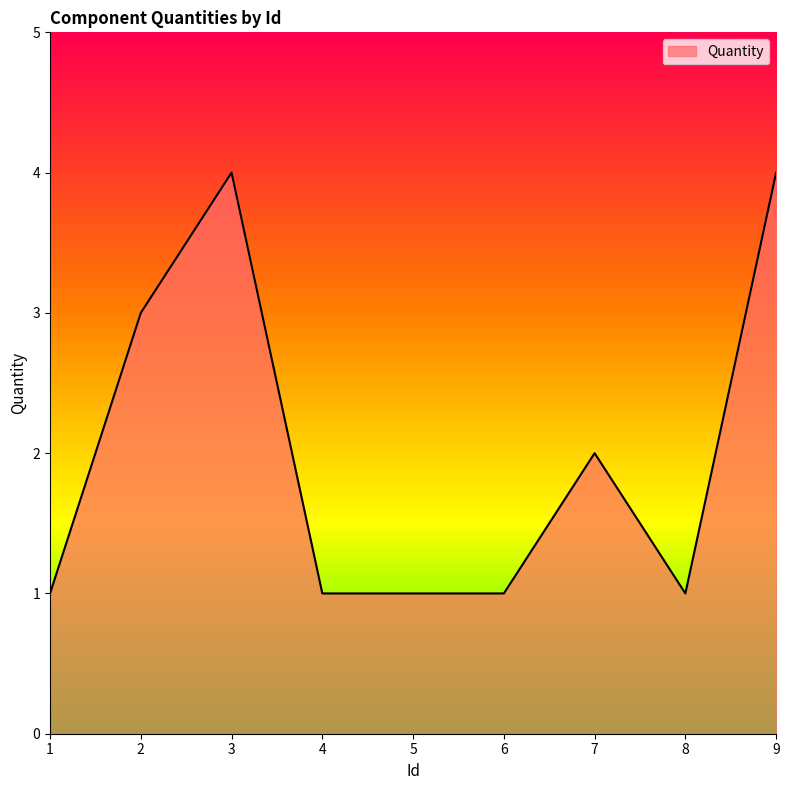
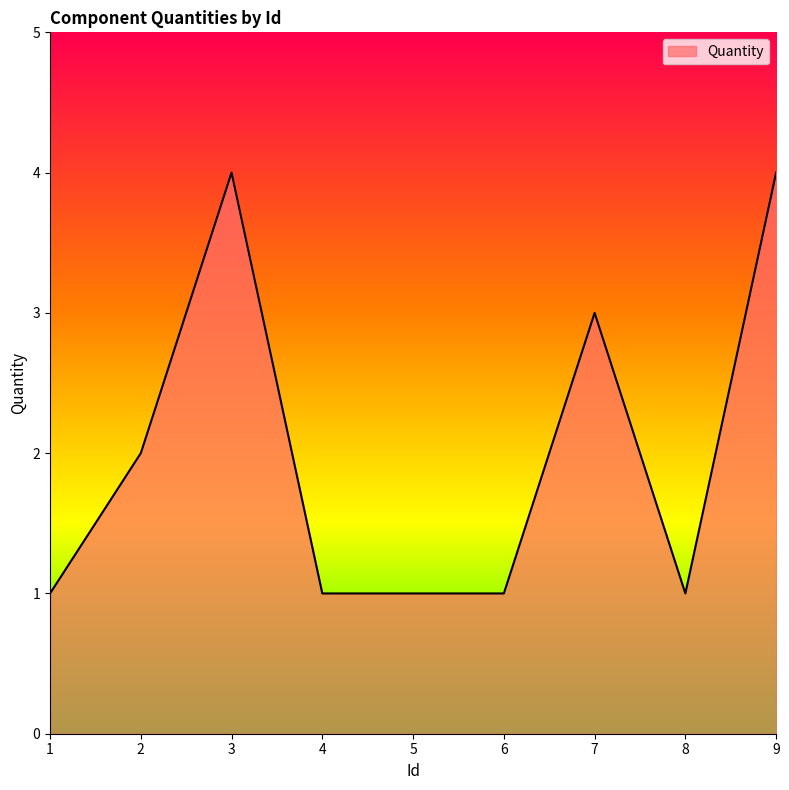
2: 3 -> 2
7: 2 -> 3
